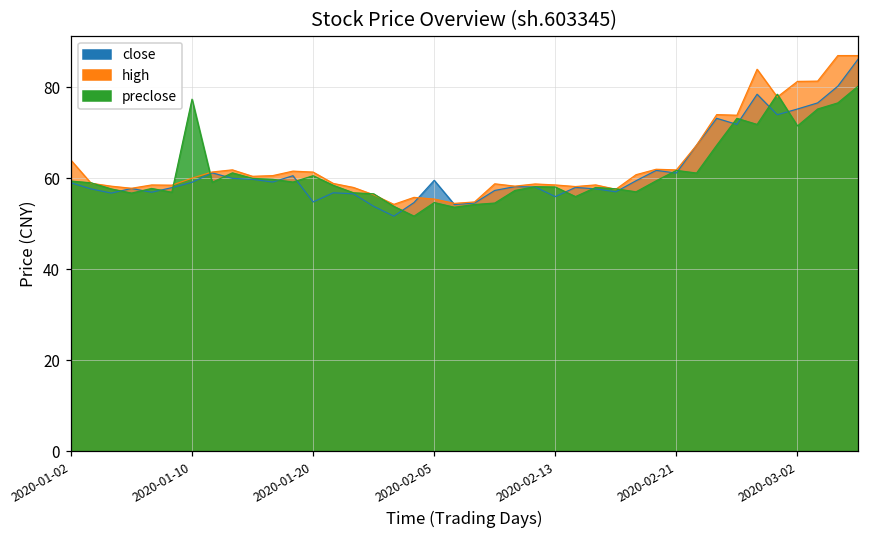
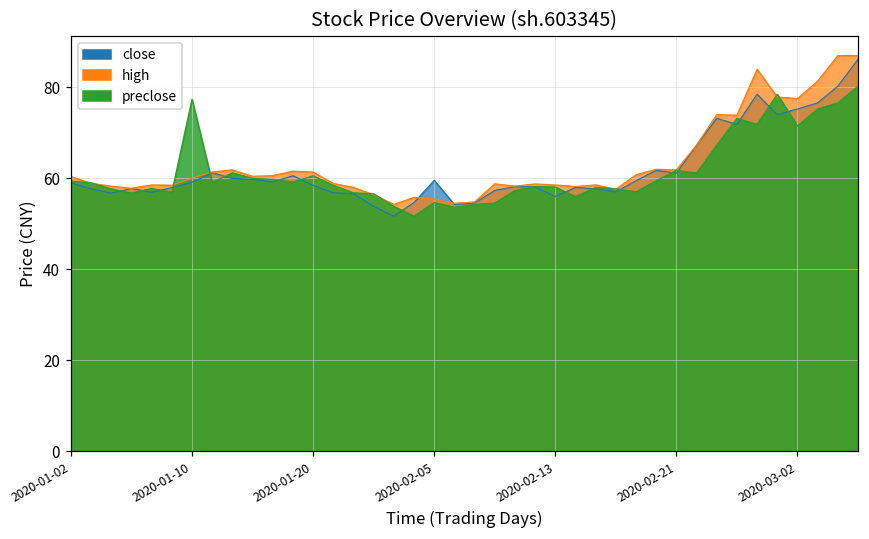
high, 2020-01-02: 64 -> 60
close, 2020-01-20: 55 -> 58
high, 2020-03-02: 81 -> 78
